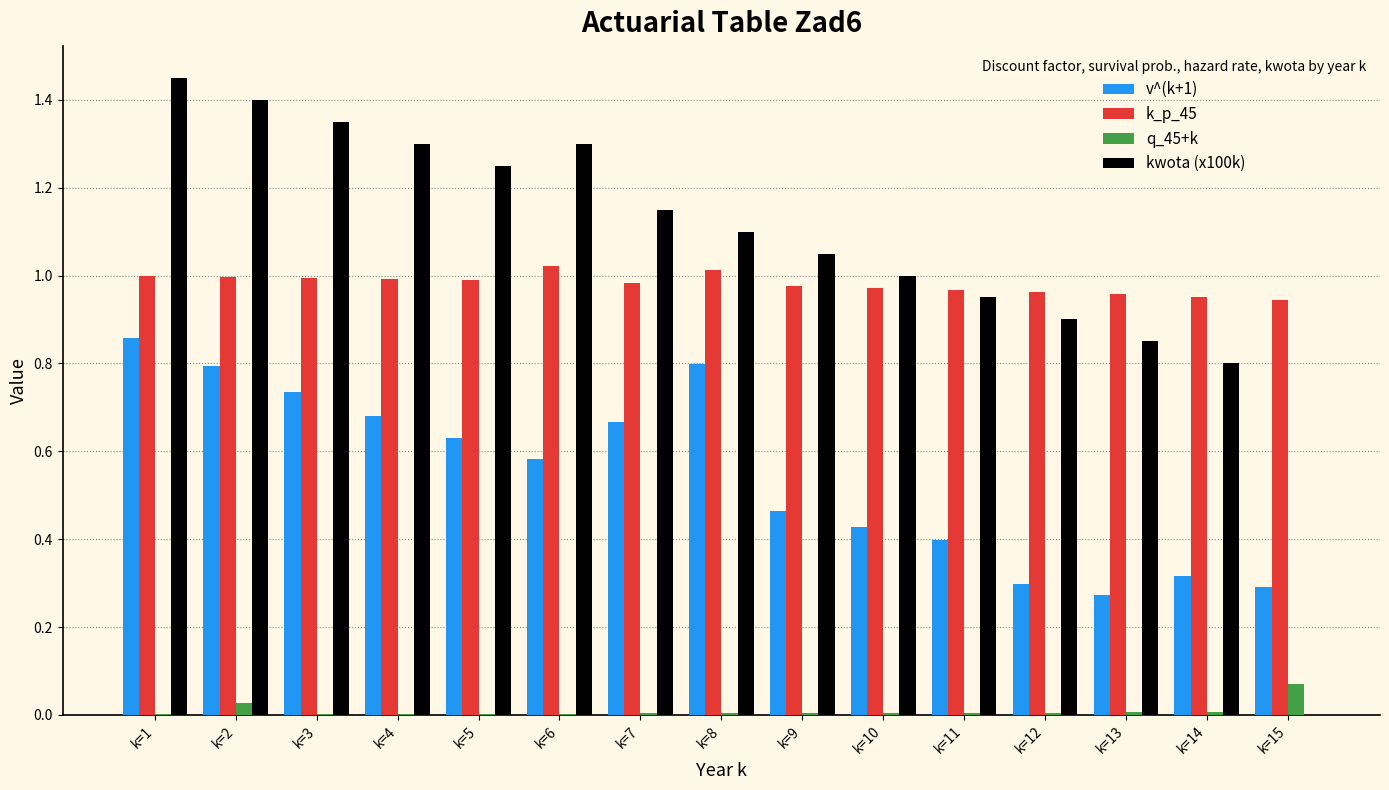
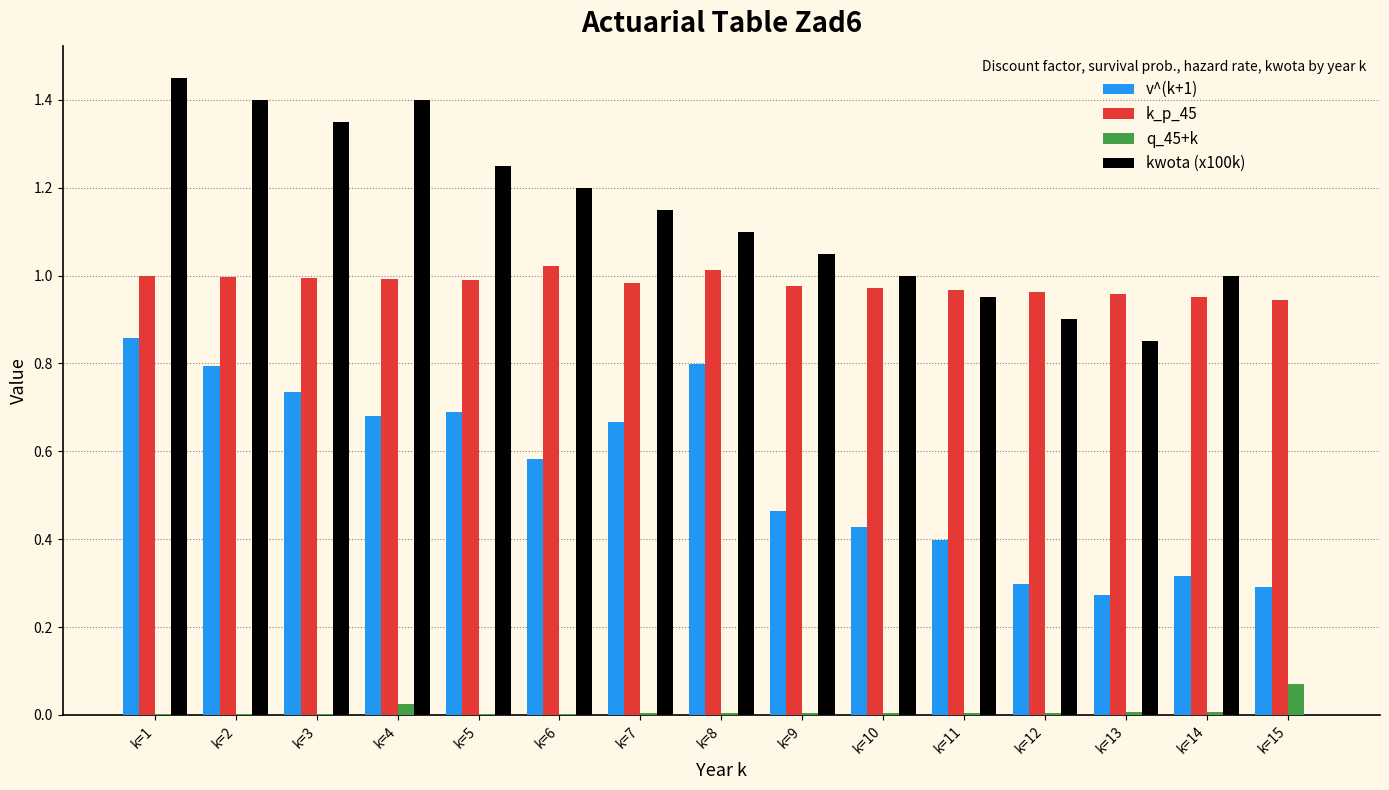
q_45+k, k=2: 0.03 -> 0.00
q_45+k, k=4: 0.00 -> 0.02
kwota (x100k), k=4: 1.3 -> 1.4
v^(k+1), k=5: 0.63 -> 0.69
kwota (x100k), k=6: 1.3 -> 1.2
kwota (x100k), k=14: 0.8 -> 1.0
